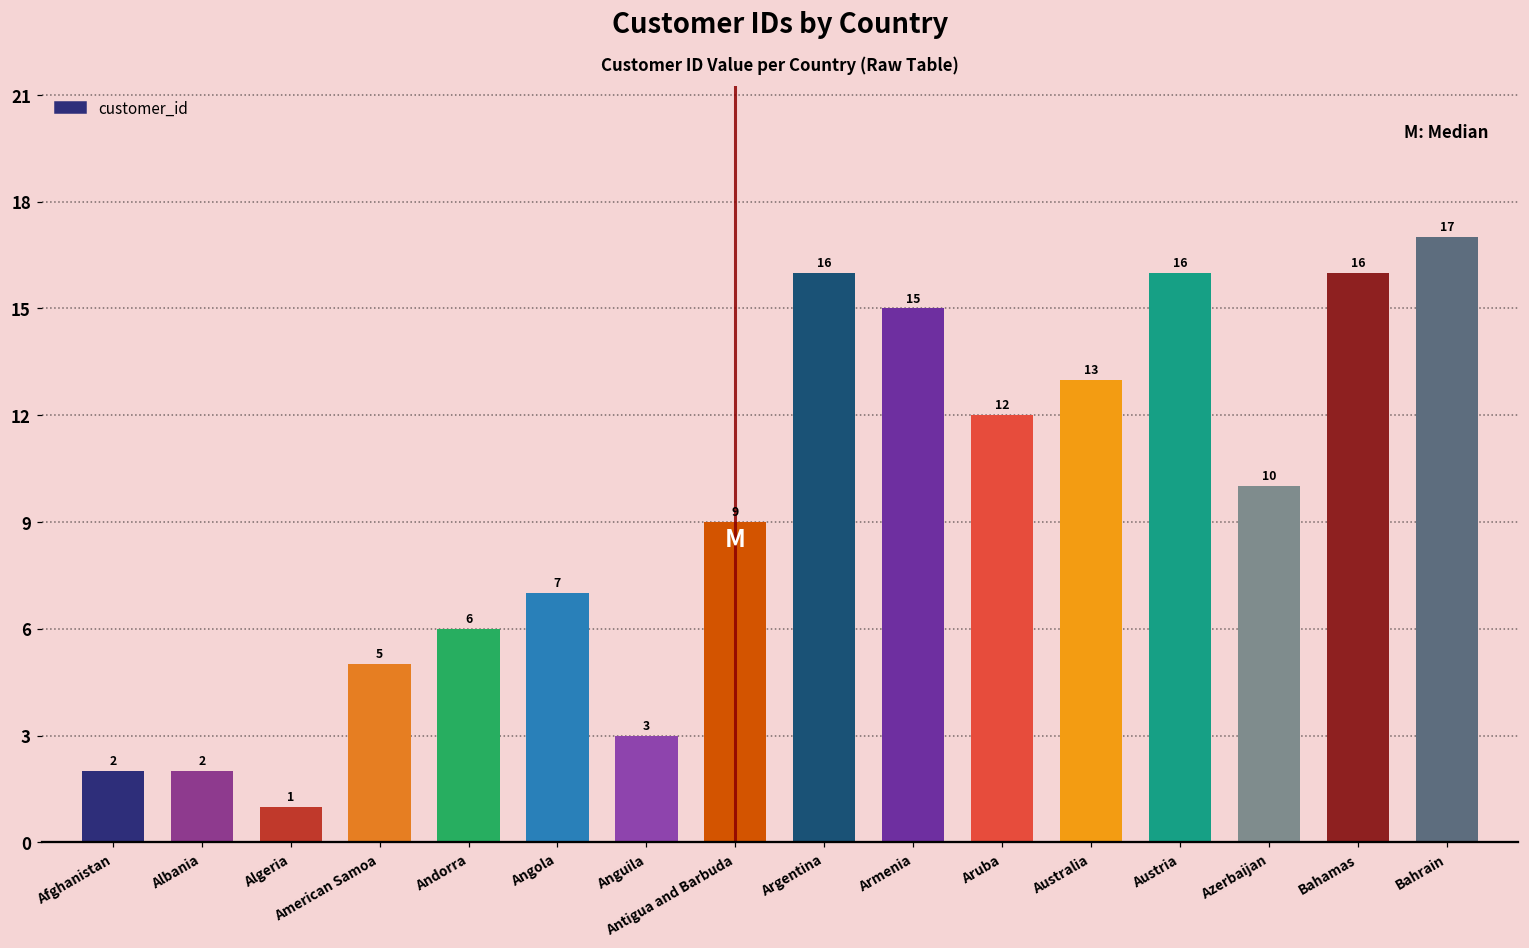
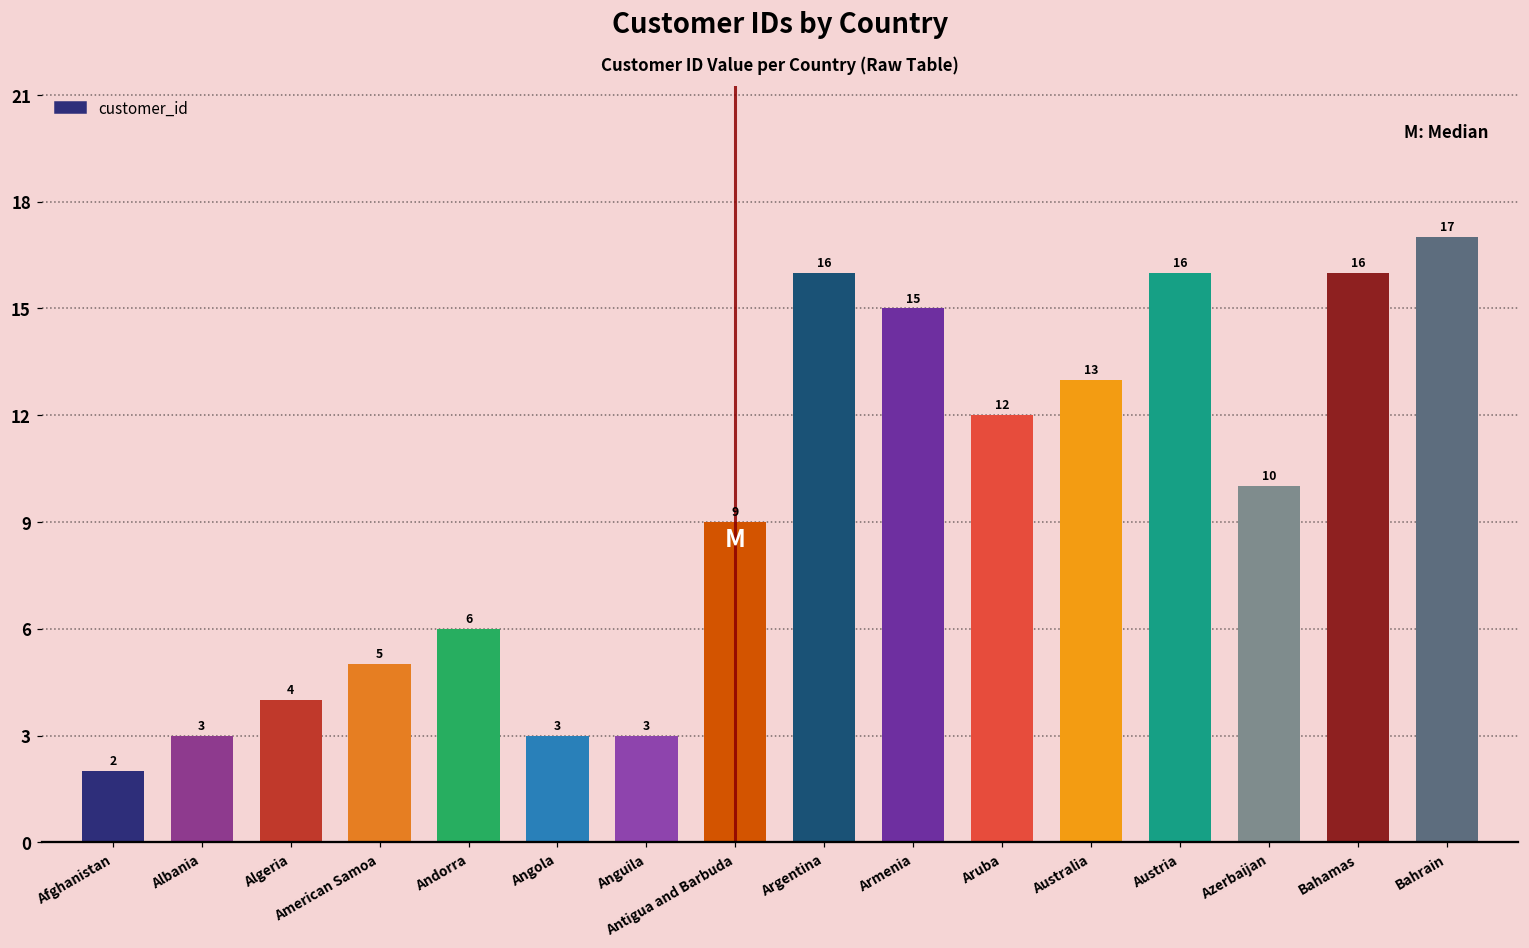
Albania: 2 -> 3
Algeria: 1 -> 4
Angola: 7 -> 3
